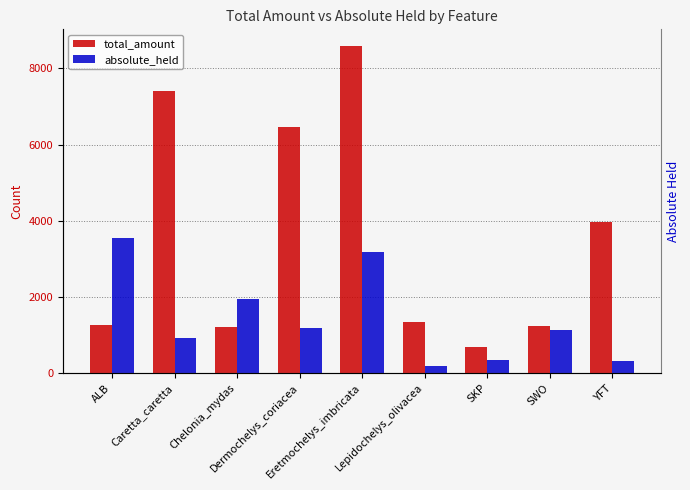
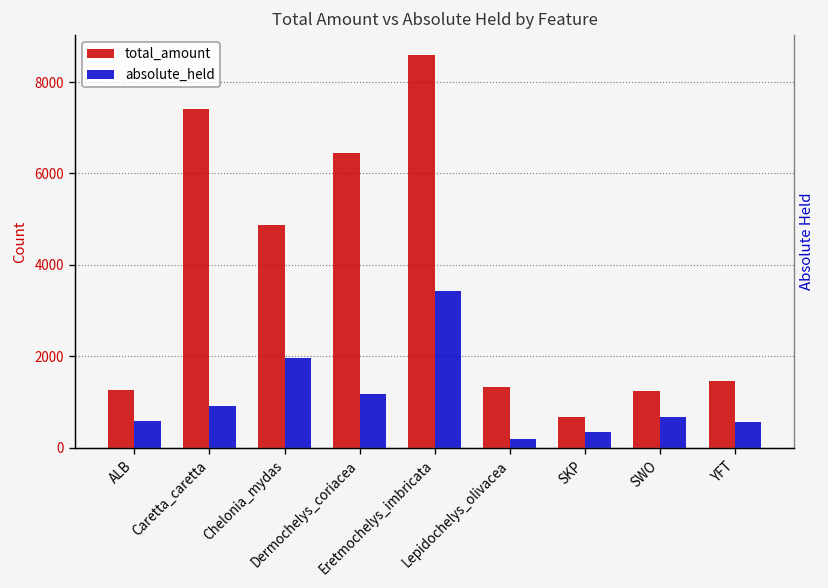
absolute_held, ALB: 3600 -> 600
total_amount, Chelonia_mydas: 1200 -> 4900
absolute_held, Eretmochelys_imbricata: 3200 -> 3400
absolute_held, SWO: 1100 -> 700
total_amount, YFT: 4000 -> 1500
absolute_held, YFT: 300 -> 600
